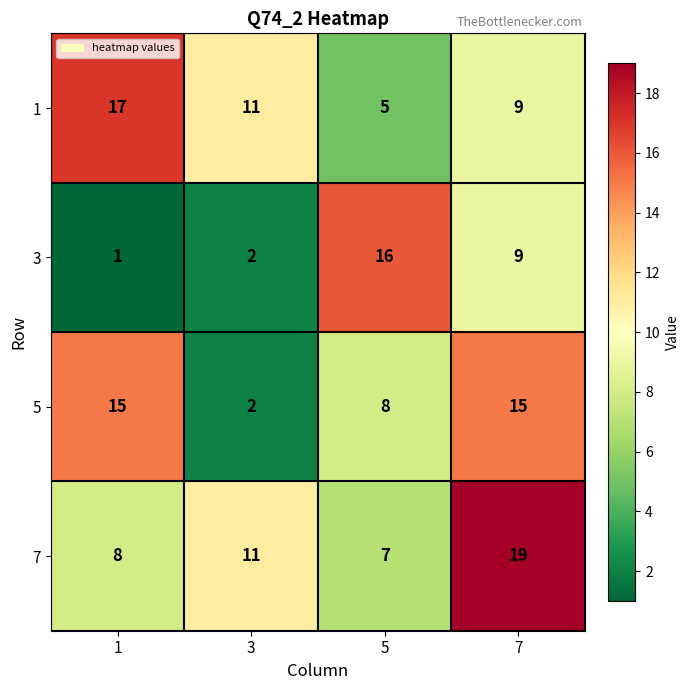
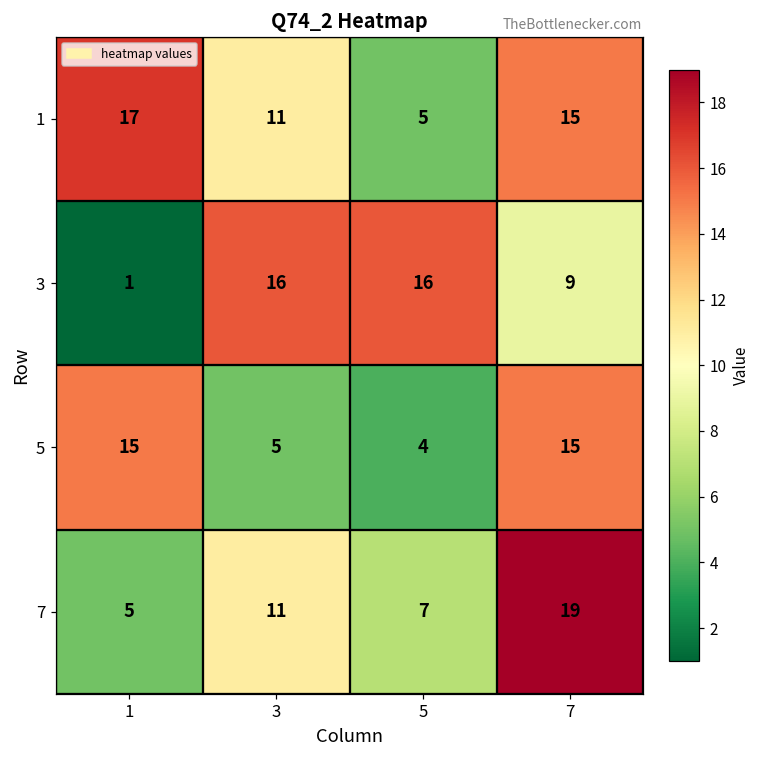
1, 7: 9 -> 15
3, 3: 2 -> 16
5, 3: 2 -> 5
5, 5: 8 -> 4
7, 1: 8 -> 5
